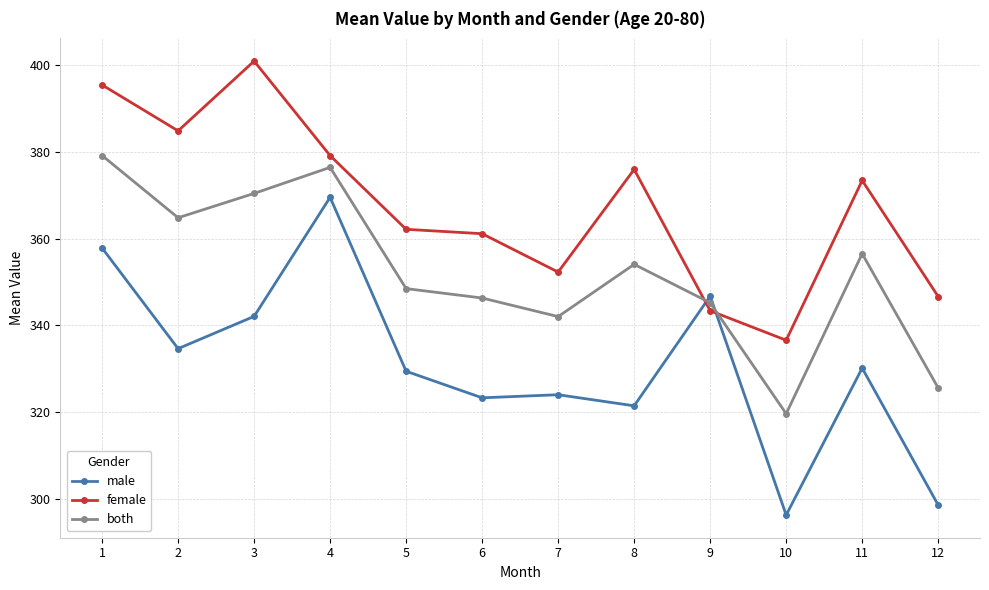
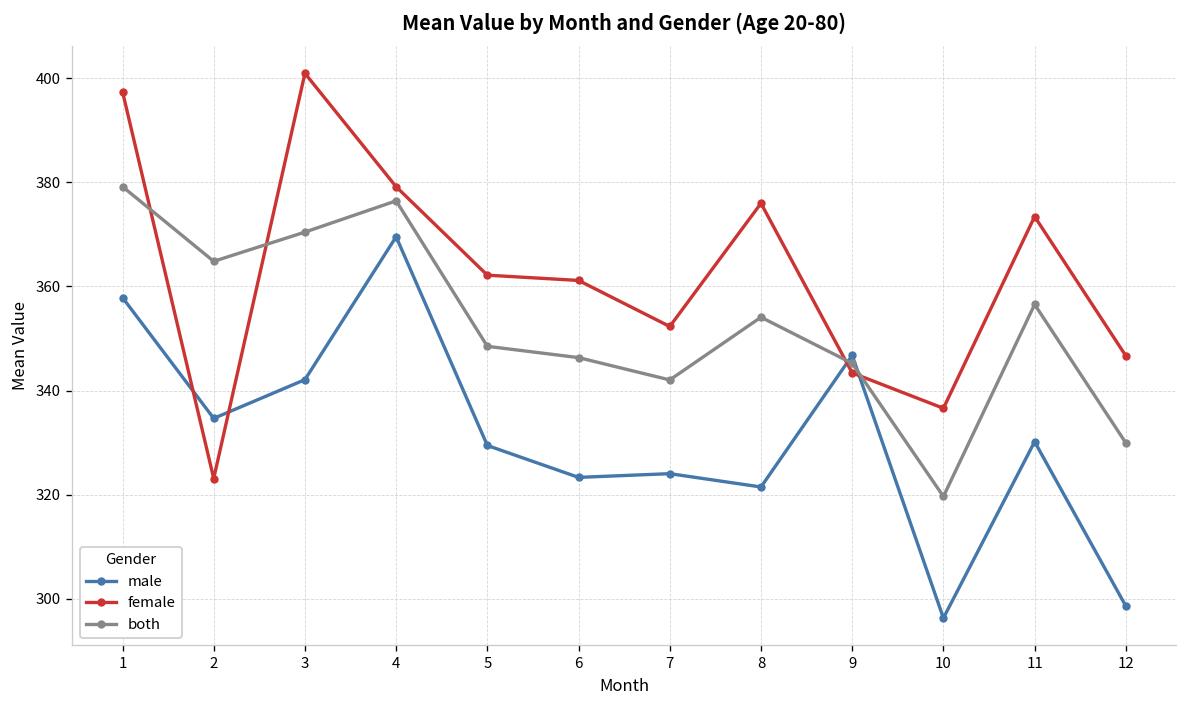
female, 1: 395 -> 397
female, 2: 385 -> 323
both, 12: 326 -> 330
